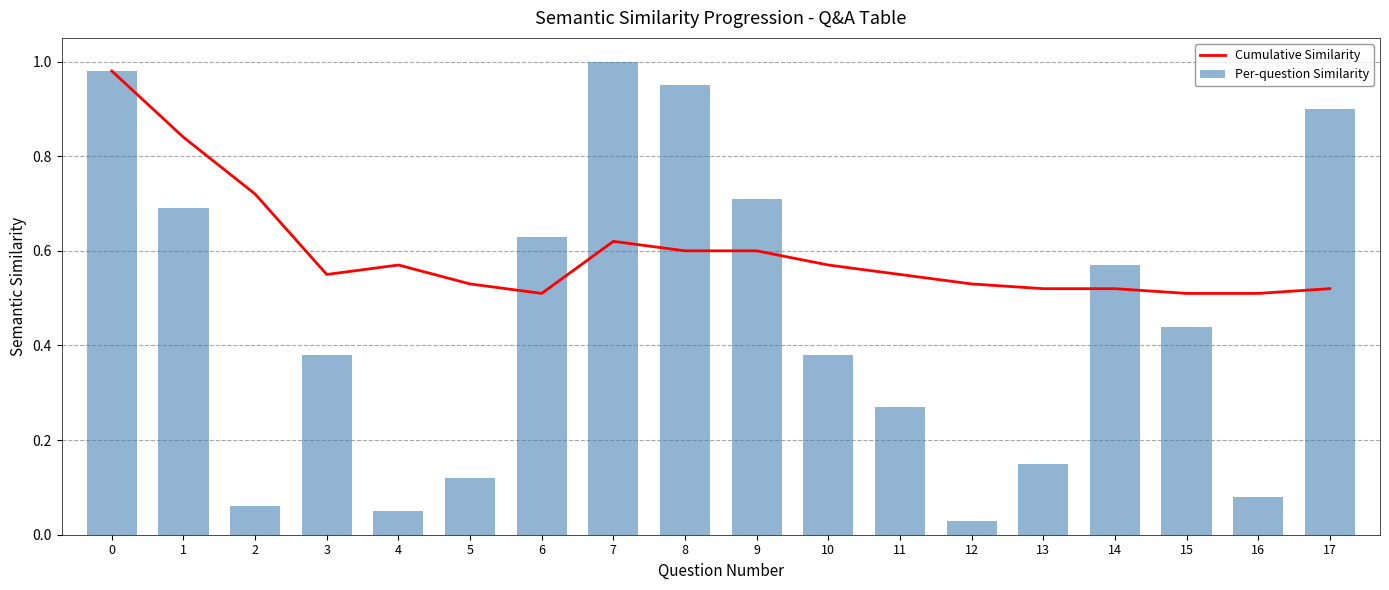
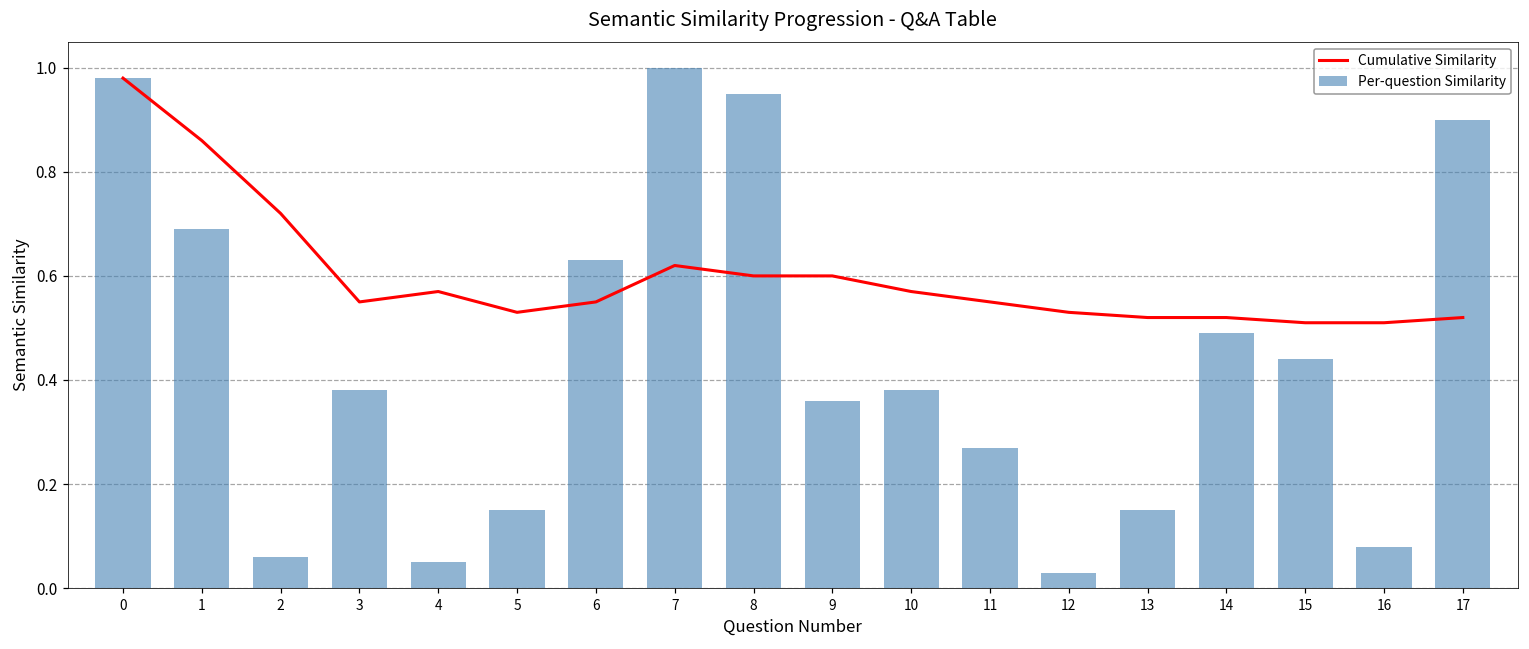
Cumulative Similarity, 1: 0.84 -> 0.86
Per-question Similarity, 5: 0.12 -> 0.15
Cumulative Similarity, 6: 0.51 -> 0.55
Per-question Similarity, 9: 0.71 -> 0.36
Per-question Similarity, 14: 0.57 -> 0.49
